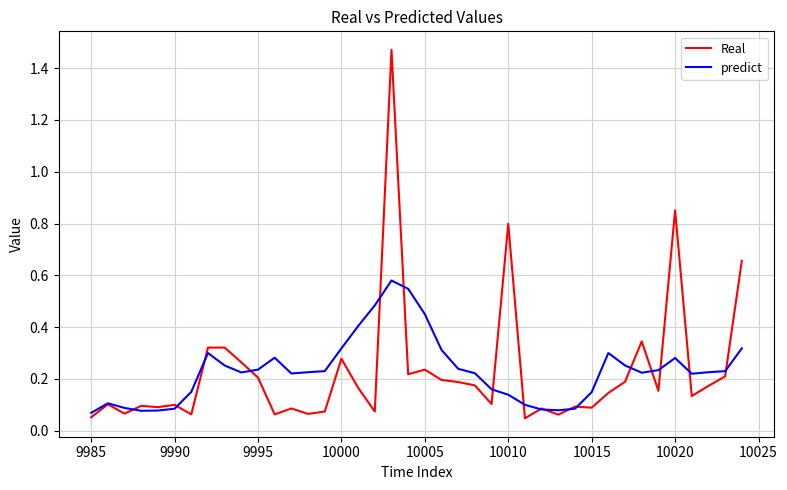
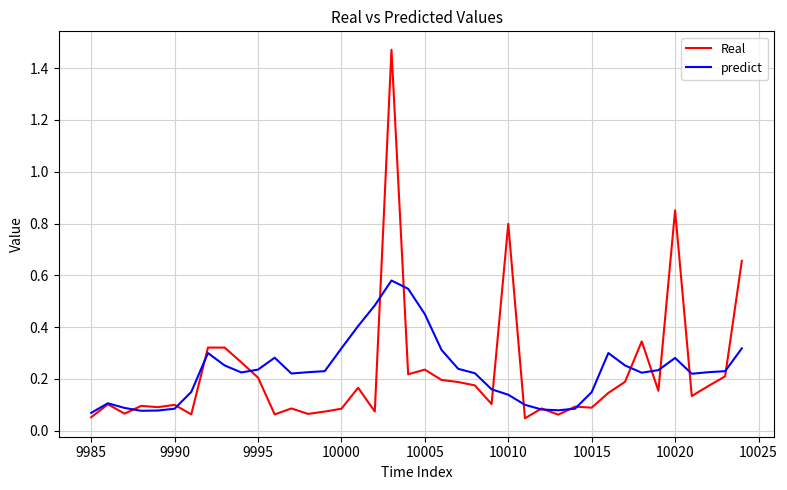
Real, 10000: 0.28 -> 0.09
